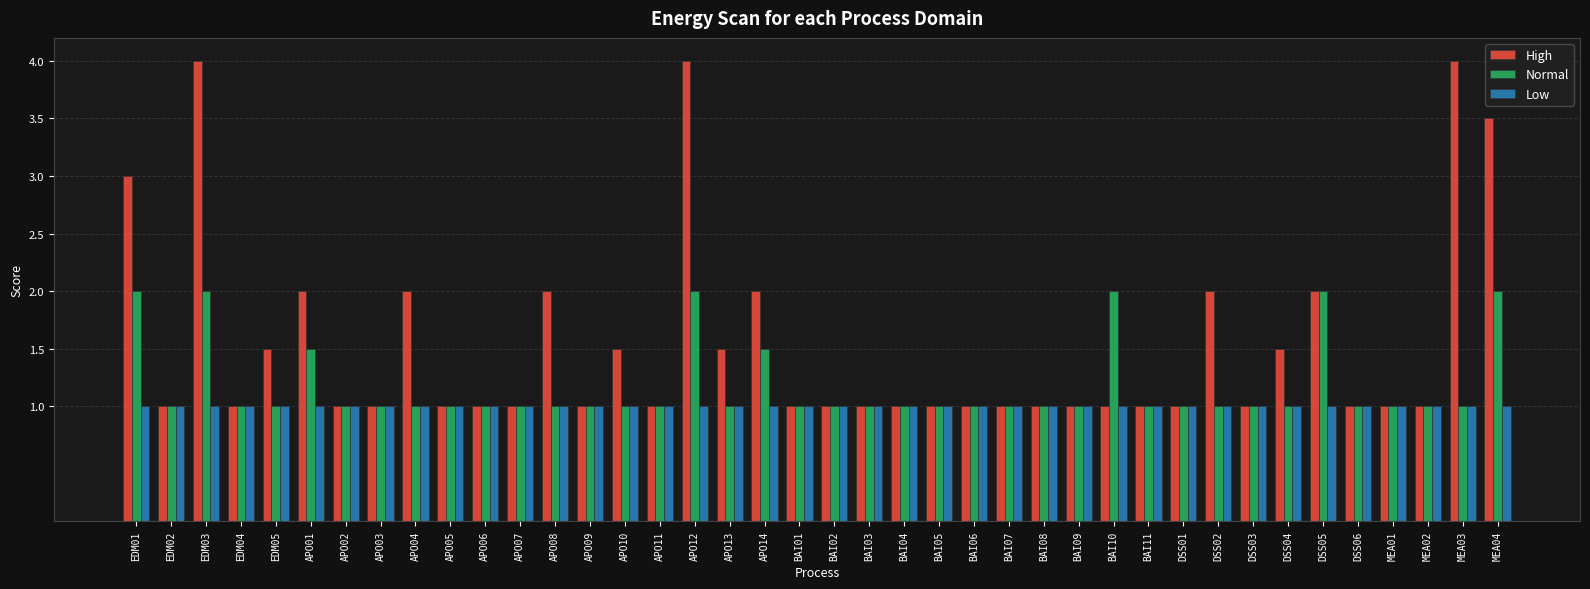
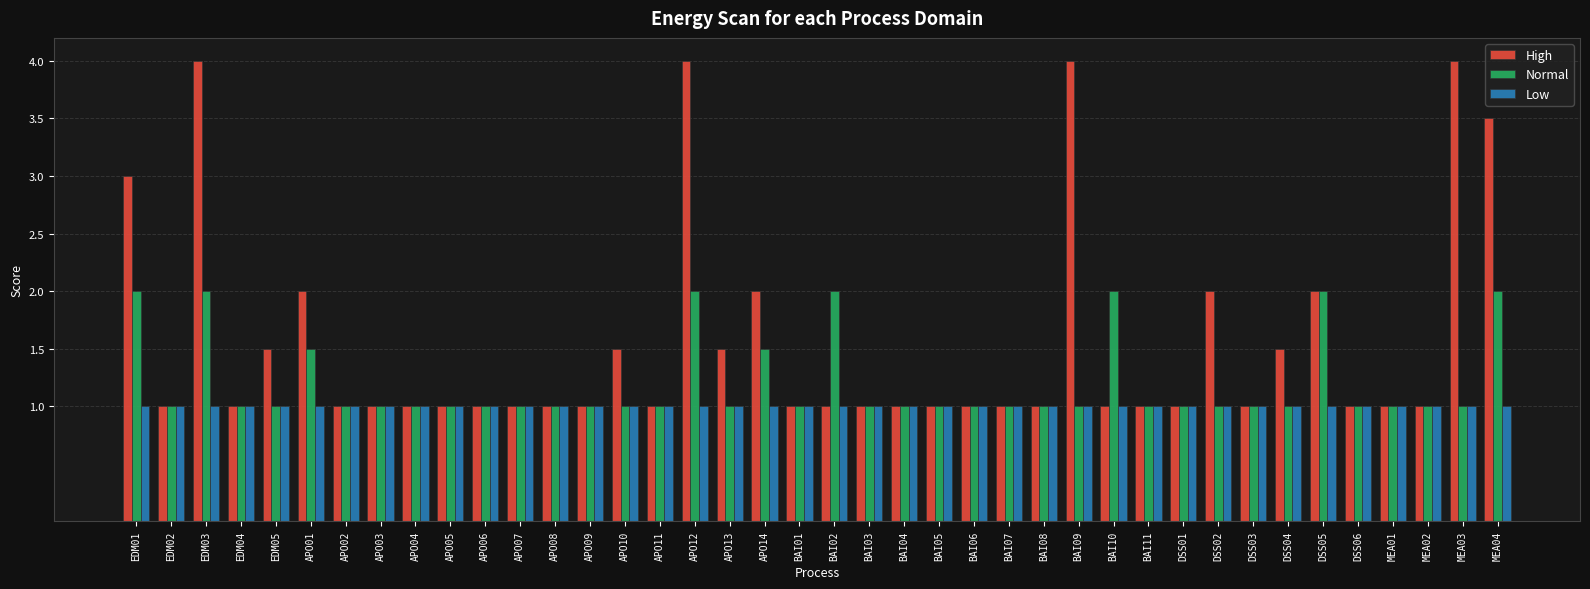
High, APO04: 2 -> 1
High, APO08: 2 -> 1
Normal, BAI02: 1 -> 2
High, BAI09: 1 -> 4
